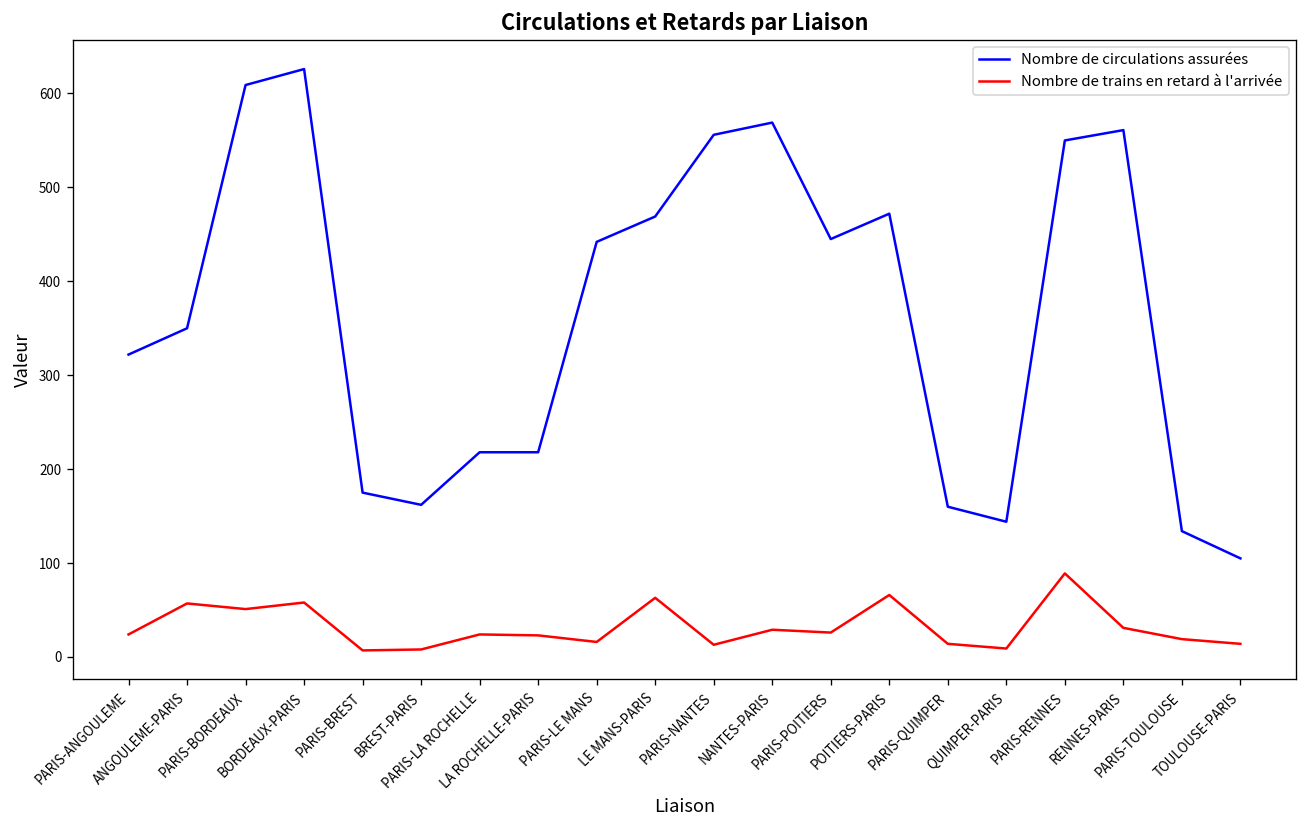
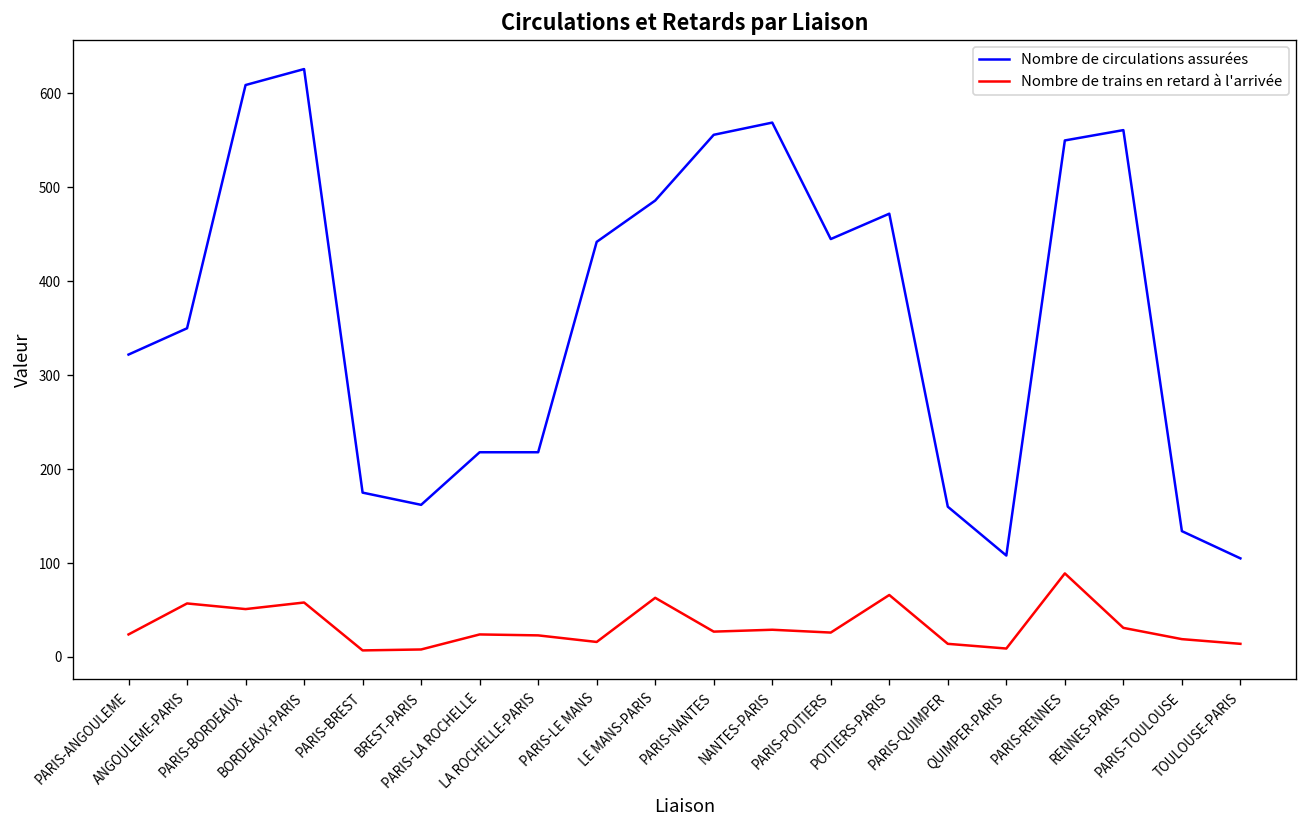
Nombre de circulations assurées, LE MANS-PARIS: 470 -> 490
Nombre de trains en retard à l'arrivée, PARIS-NANTES: 10 -> 30
Nombre de circulations assurées, QUIMPER-PARIS: 140 -> 110
